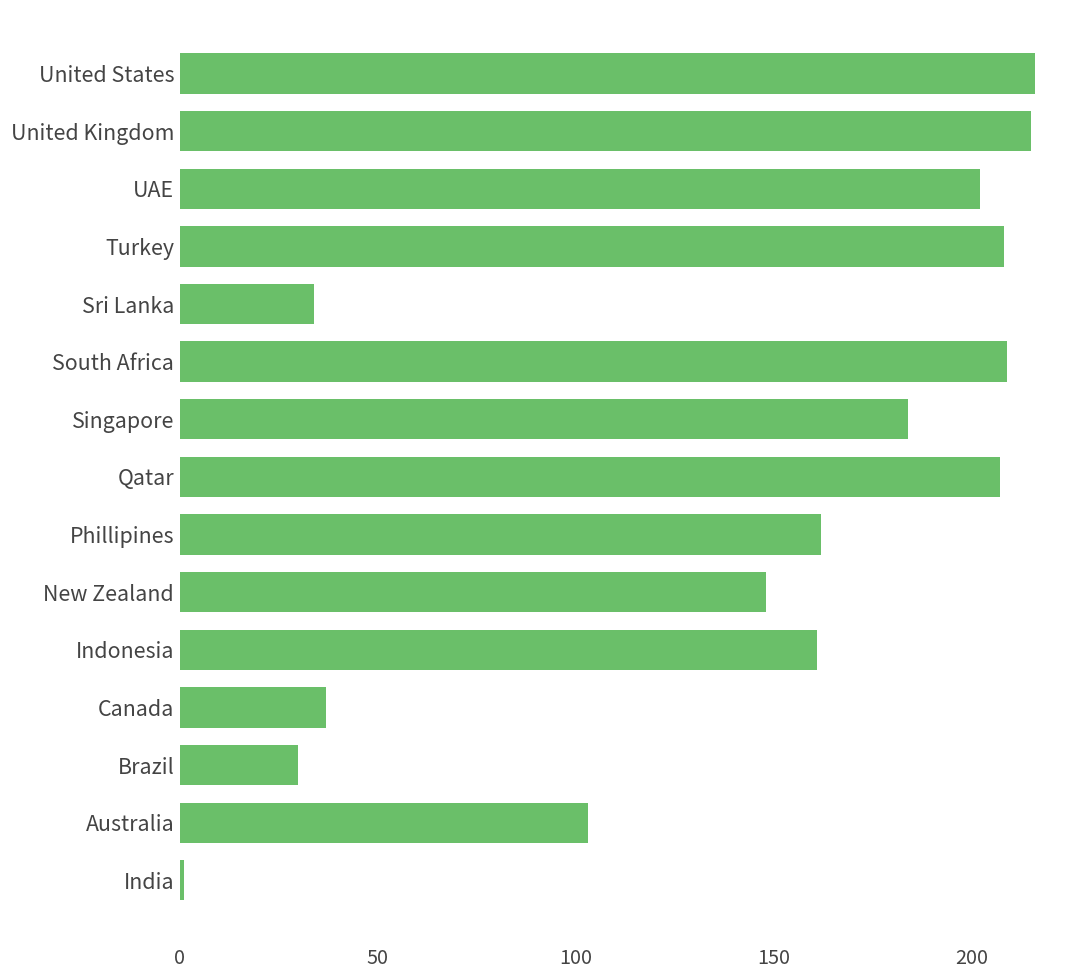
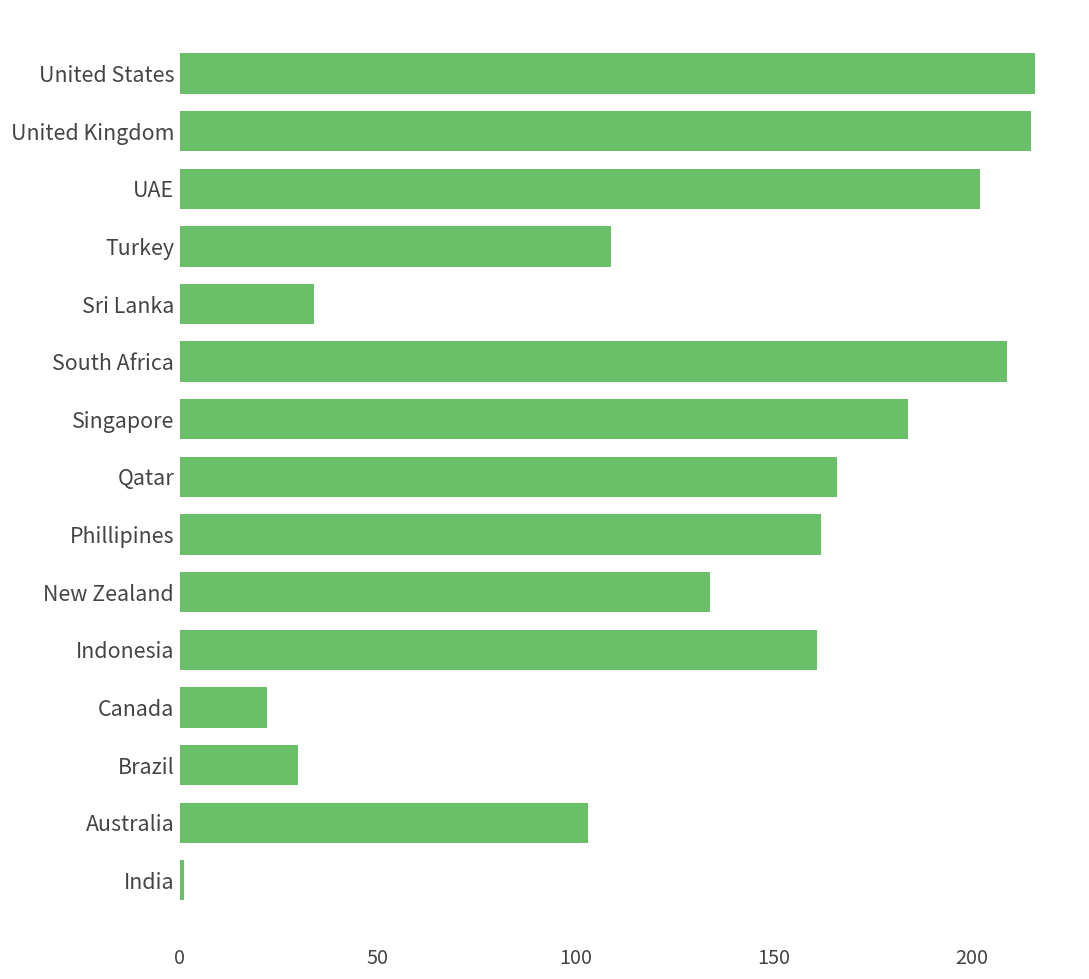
Turkey: 208 -> 109
Qatar: 207 -> 166
New Zealand: 148 -> 134
Canada: 37 -> 22
